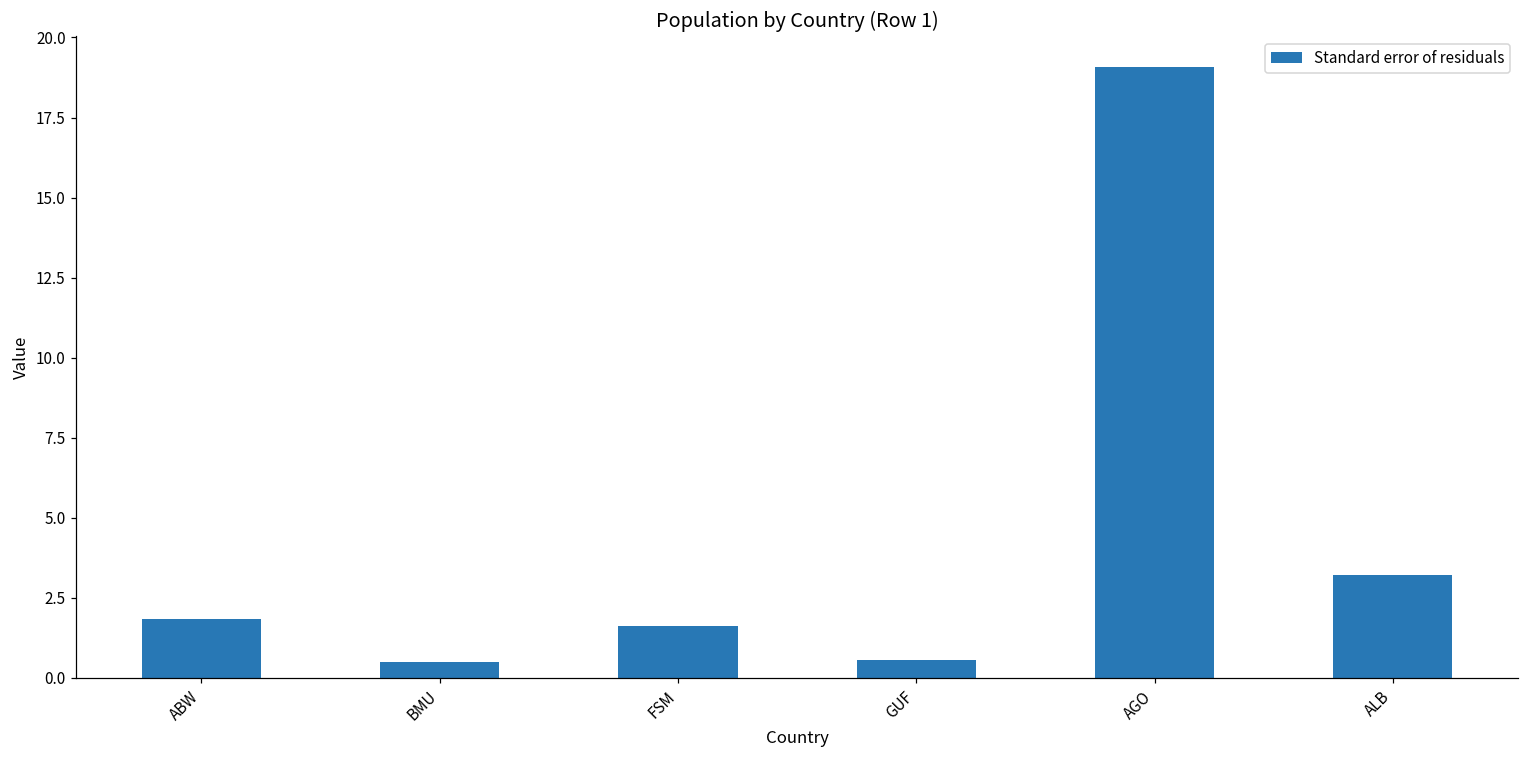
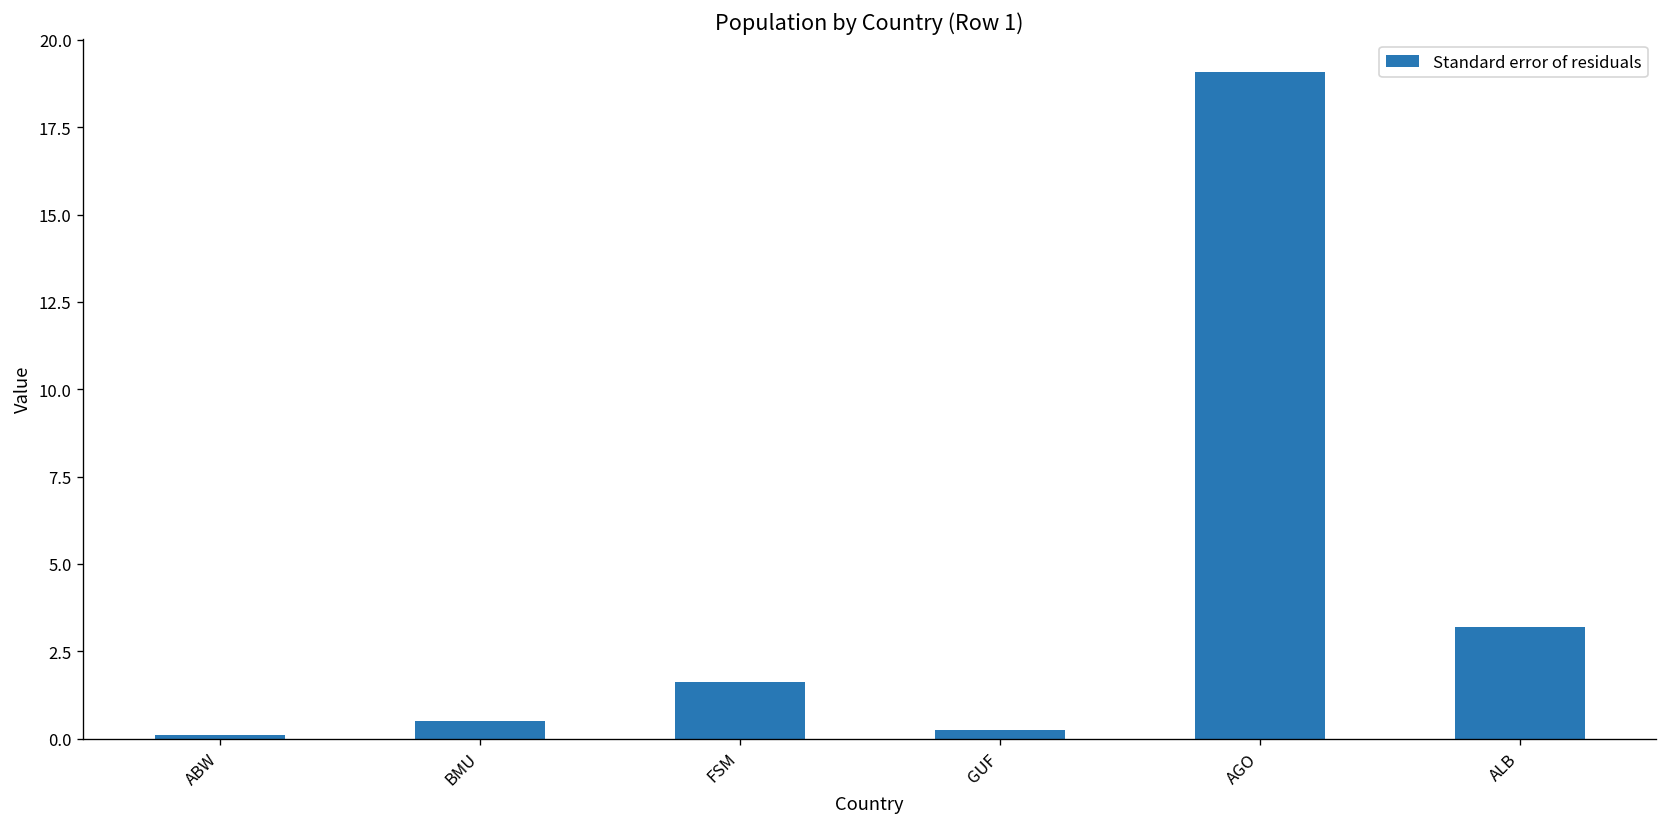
ABW: 1.8 -> 0.1
GUF: 0.6 -> 0.3
